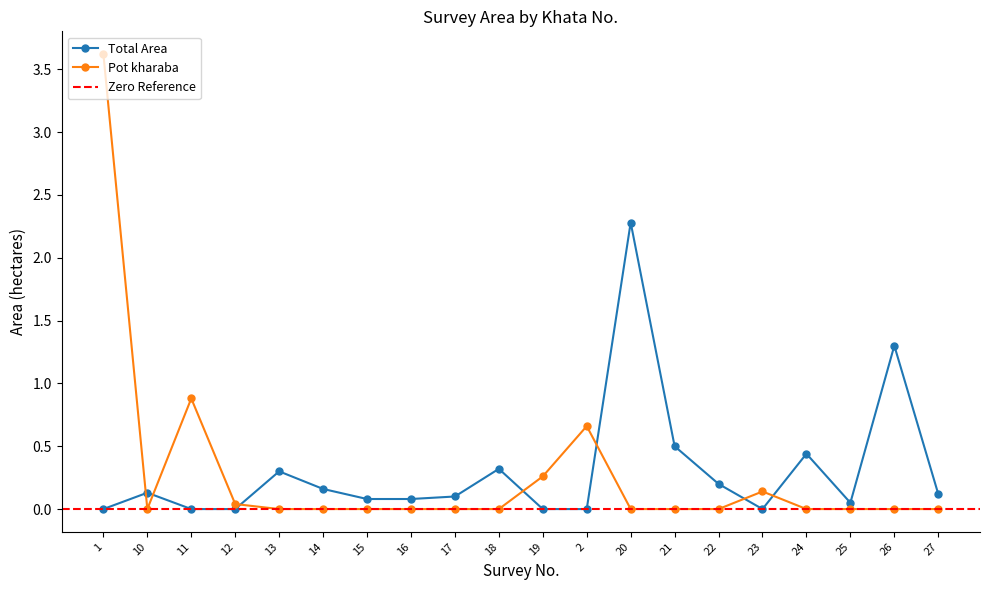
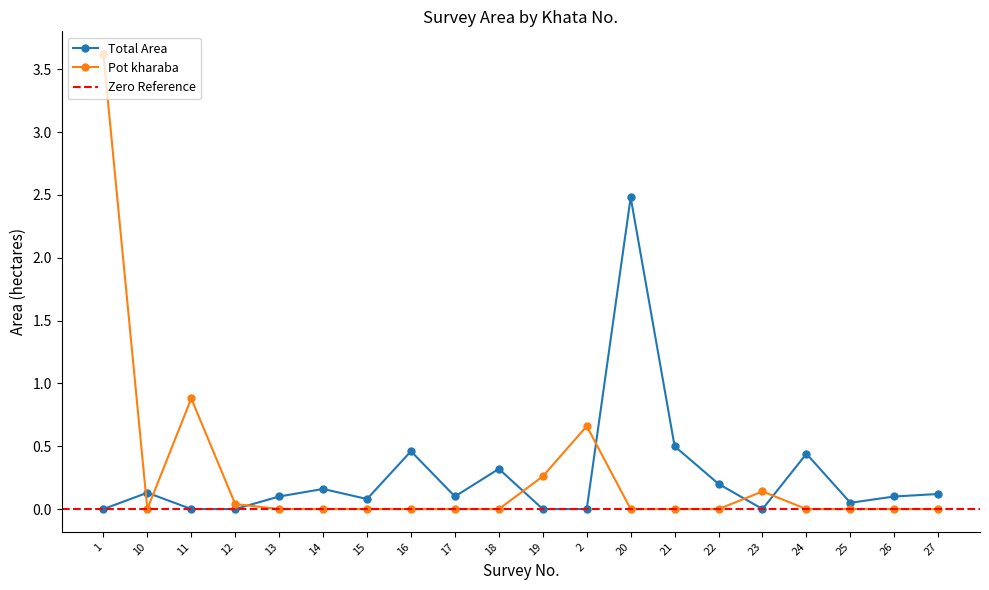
Total Area, 13: 0.3 -> 0.1
Total Area, 16: 0.08 -> 0.46
Total Area, 20: 2.28 -> 2.48
Total Area, 26: 1.3 -> 0.1
